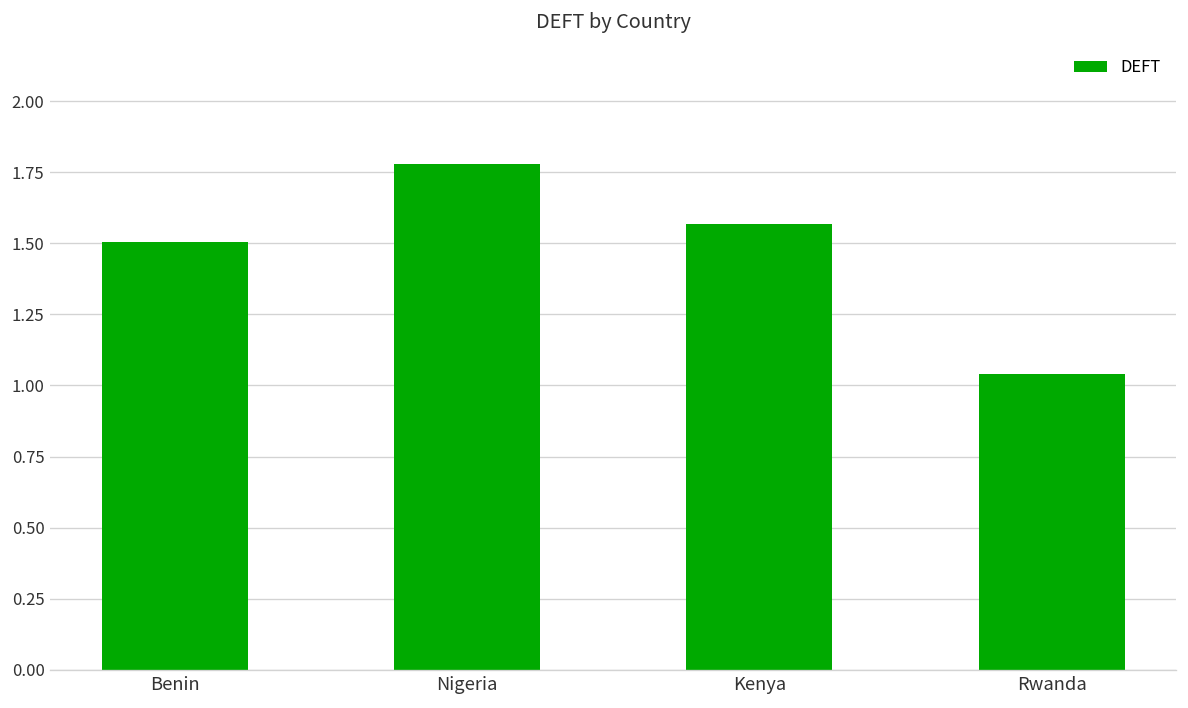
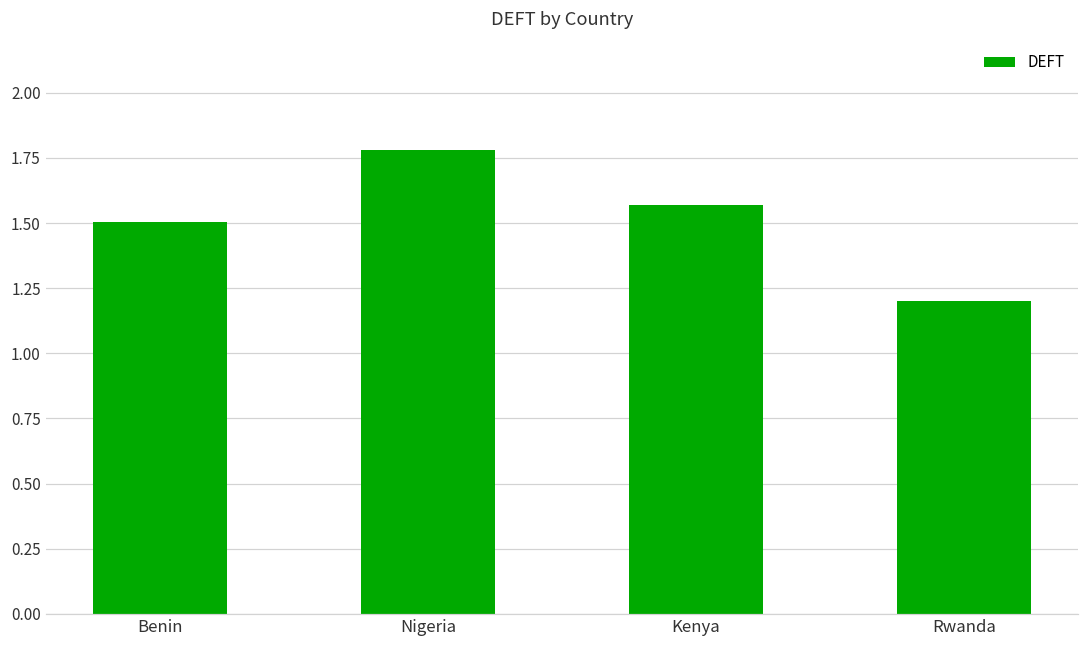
Rwanda: 1.04 -> 1.20
